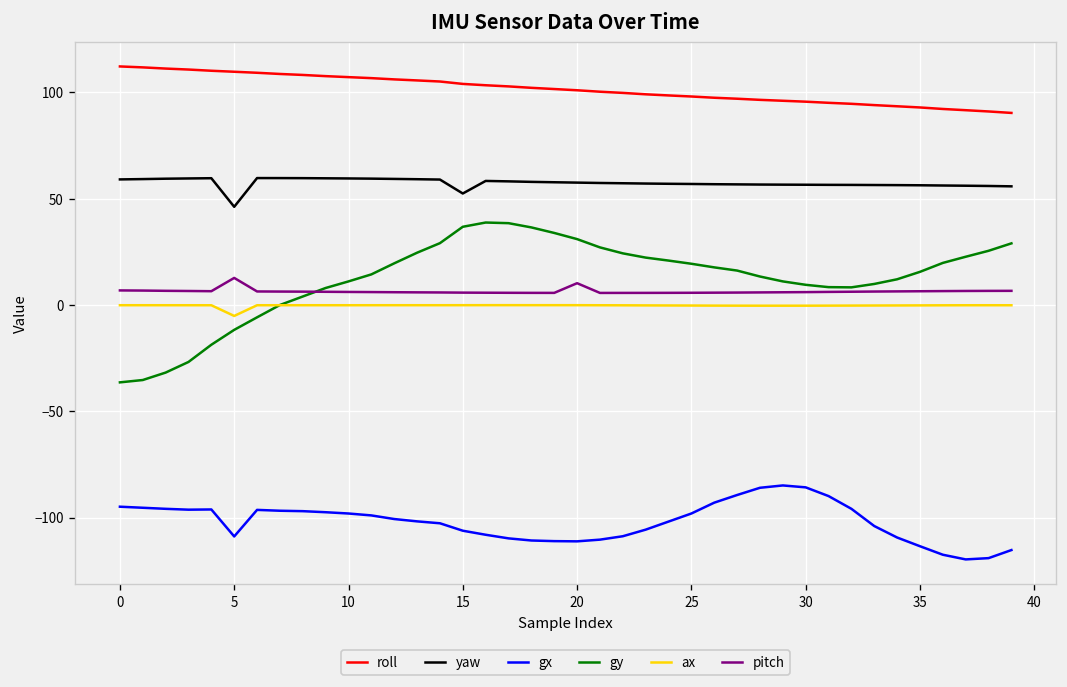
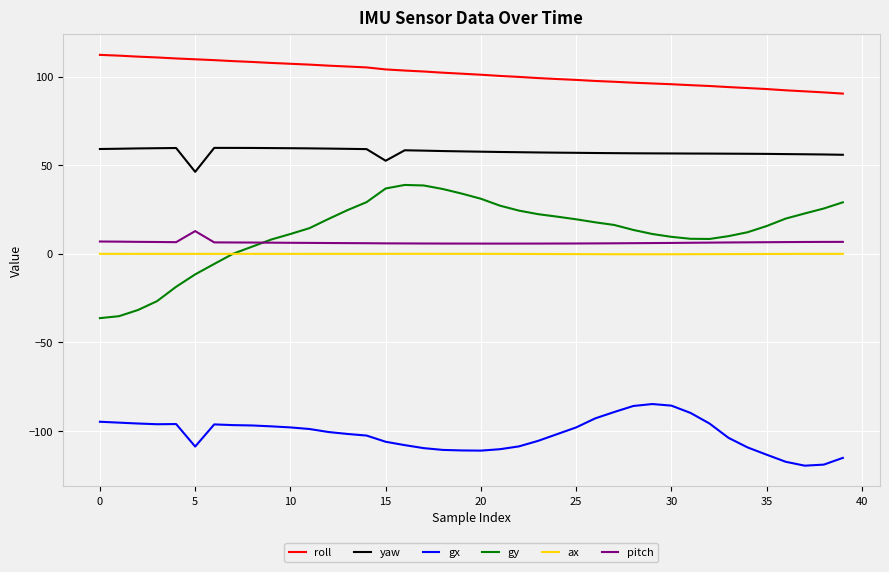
ax, 5: -5 -> 0
pitch, 20: 10 -> 6
